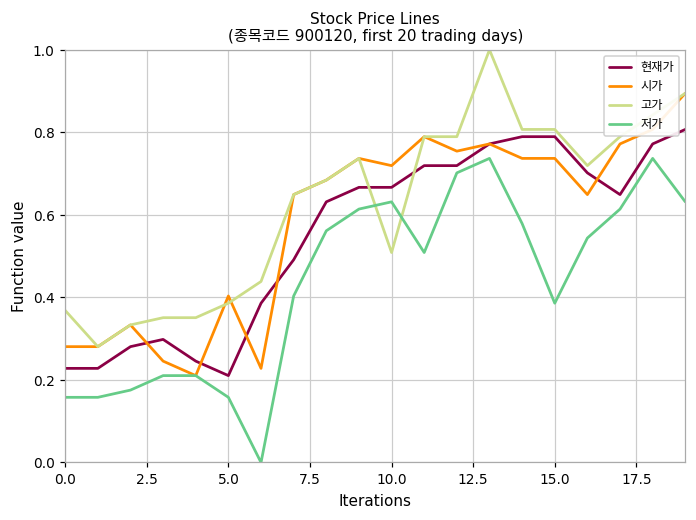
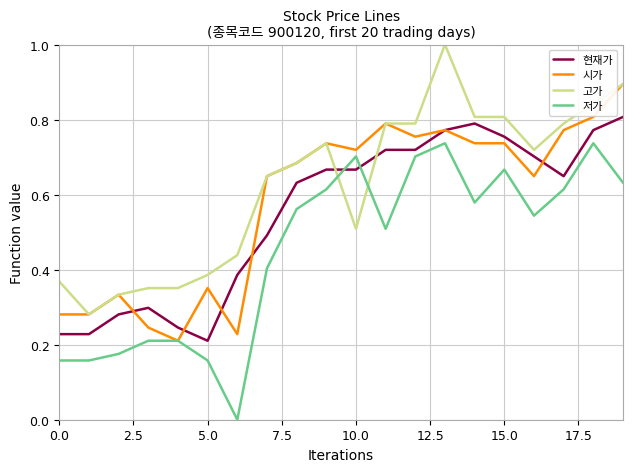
시가, 5.0: 0.40 -> 0.35
저가, 10.0: 0.63 -> 0.70
현재가, 15.0: 0.79 -> 0.75
저가, 15.0: 0.39 -> 0.67
